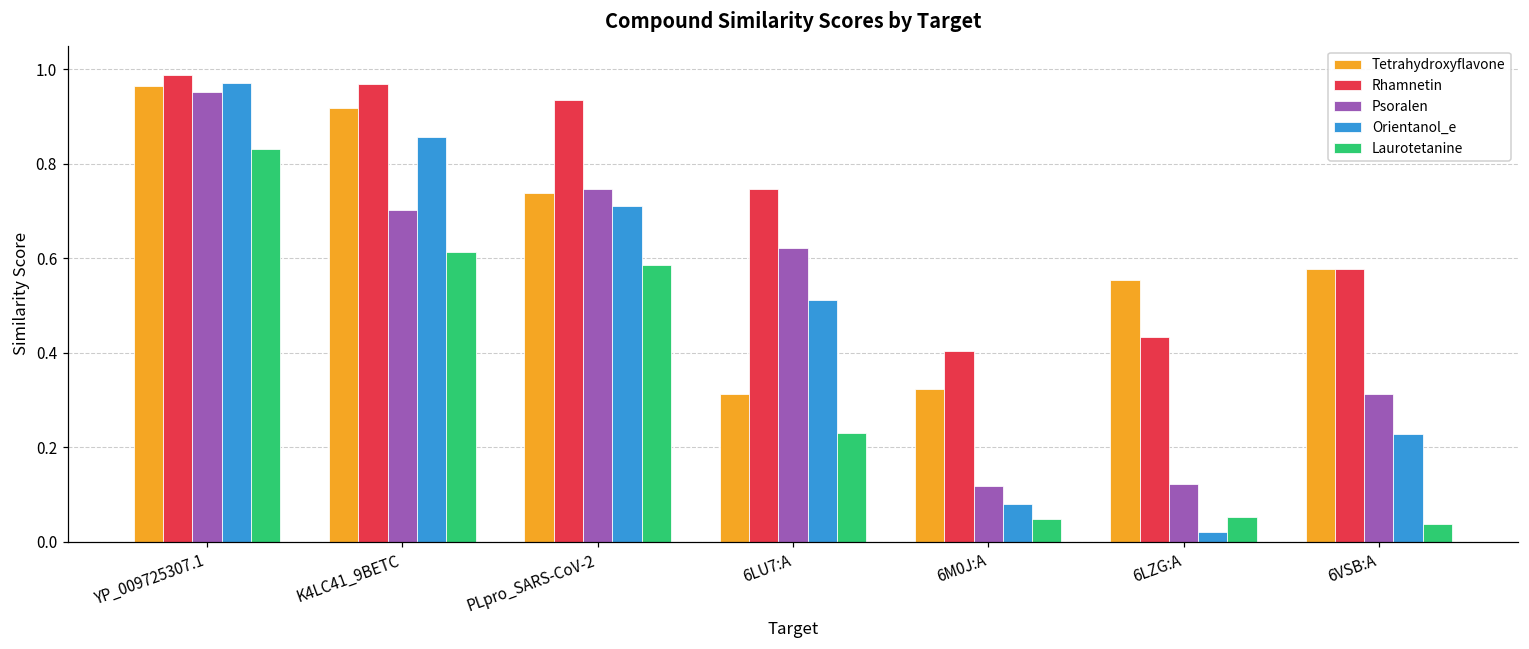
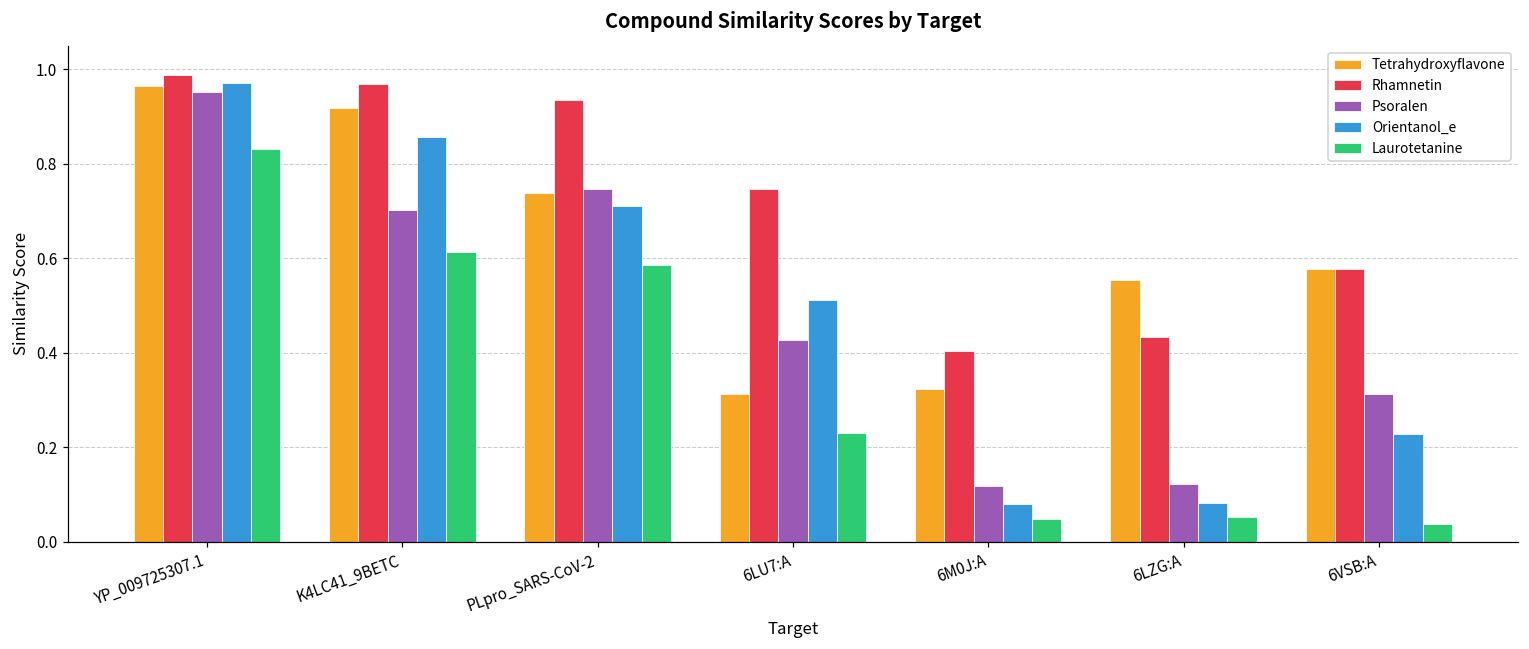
Psoralen, 6LU7:A: 0.62 -> 0.43
Orientanol_e, 6LZG:A: 0.02 -> 0.08
